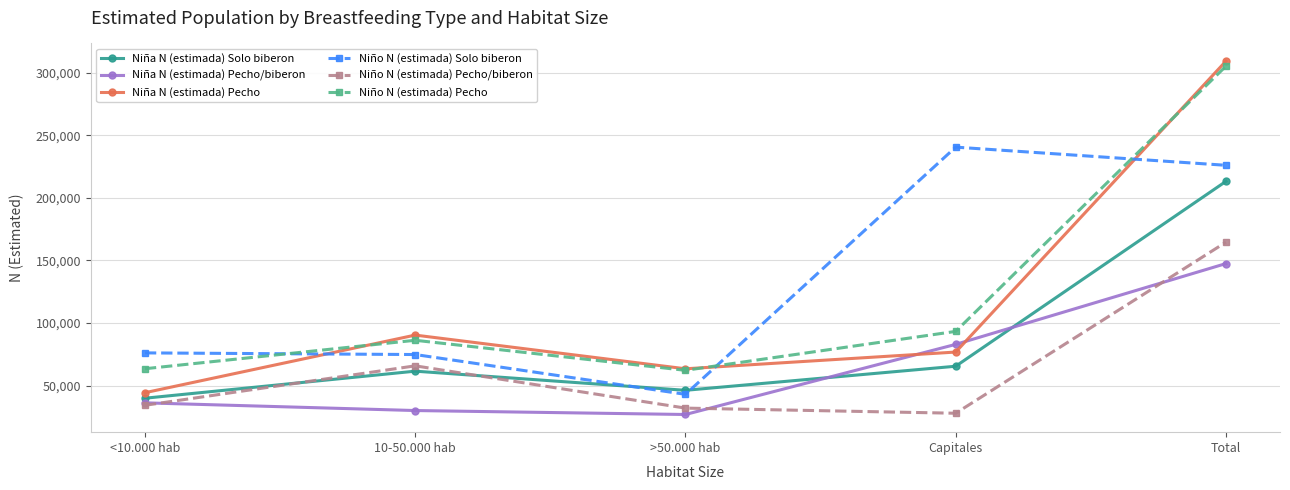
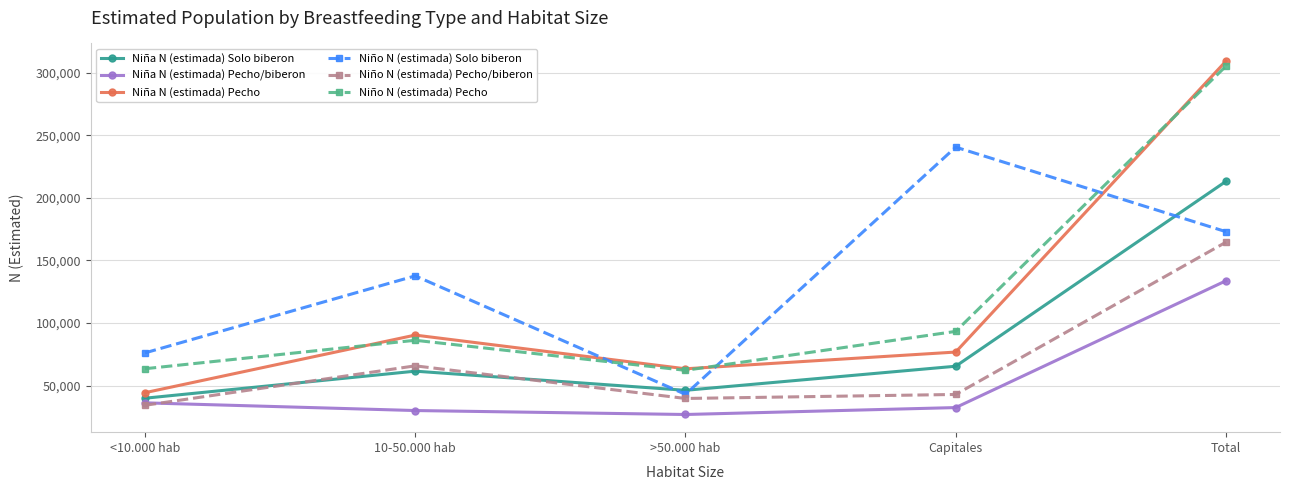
Niño N (estimada) Solo biberon, 10-50.000 hab: 75,000 -> 138,000
Niño N (estimada) Pecho/biberon, >50.000 hab: 32,000 -> 40,000
Niña N (estimada) Pecho/biberon, Capitales: 83,000 -> 32,000
Niño N (estimada) Pecho/biberon, Capitales: 28,000 -> 43,000
Niña N (estimada) Pecho/biberon, Total: 148,000 -> 134,000
Niño N (estimada) Solo biberon, Total: 226,000 -> 173,000
